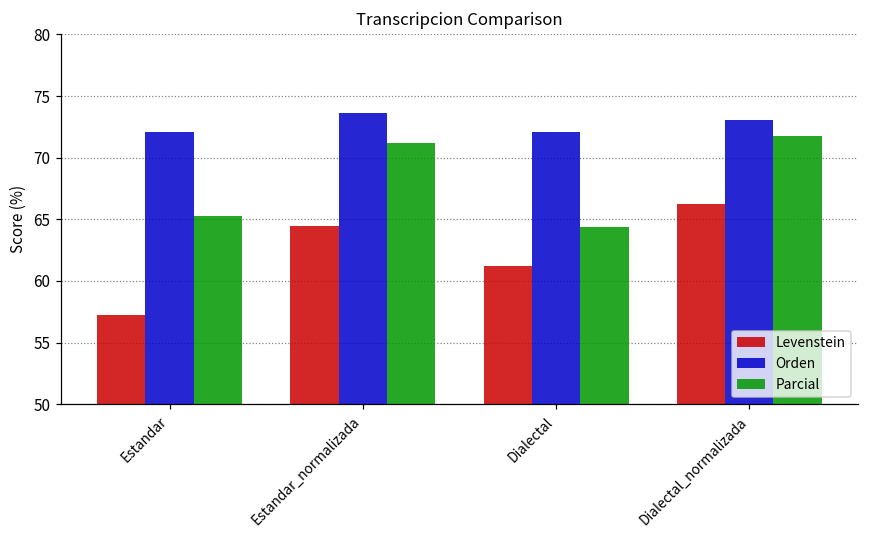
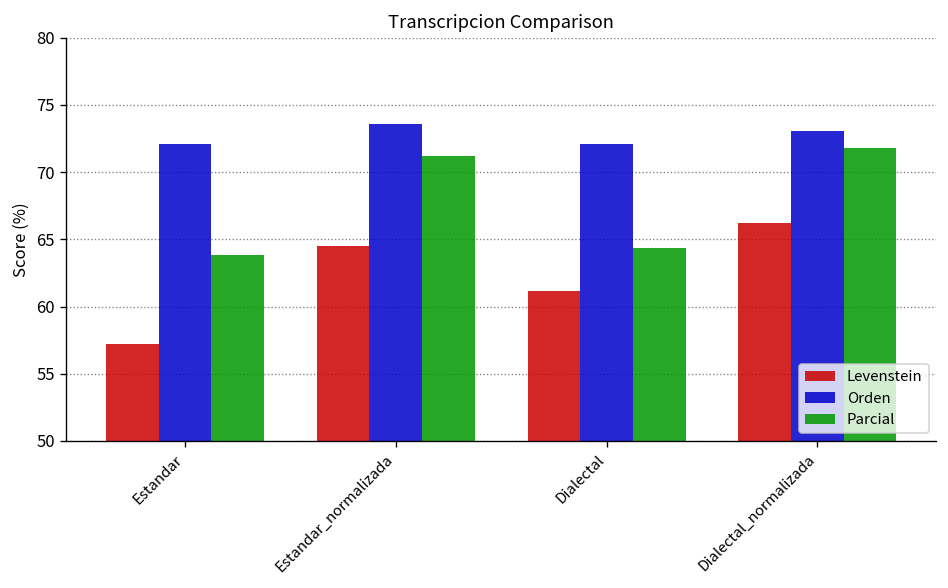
Parcial, Estandar: 65.2 -> 63.8
